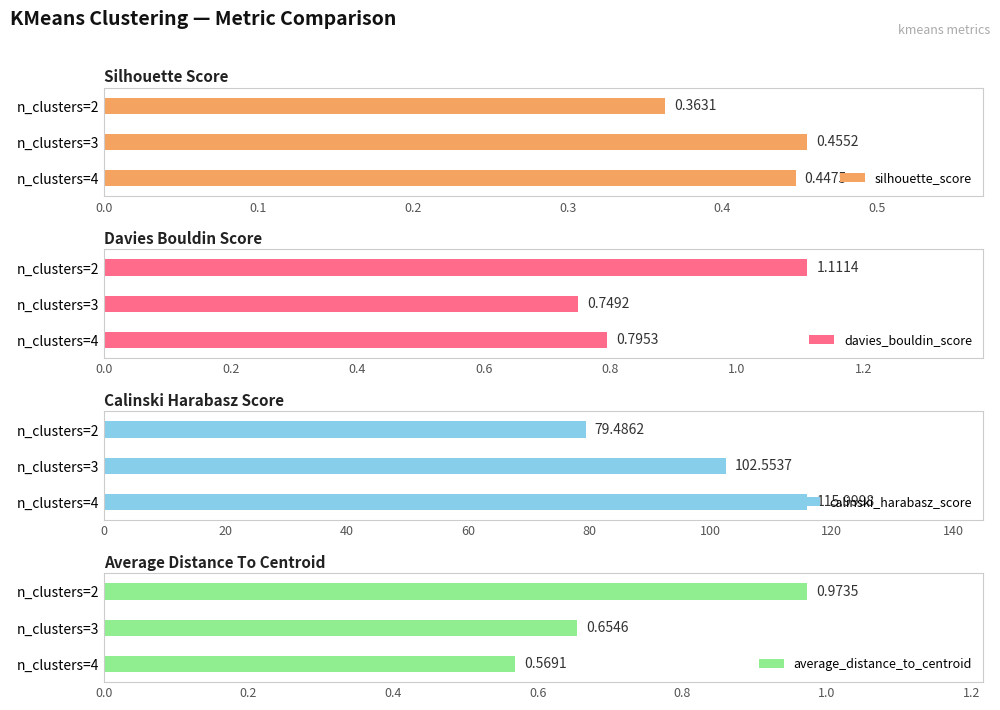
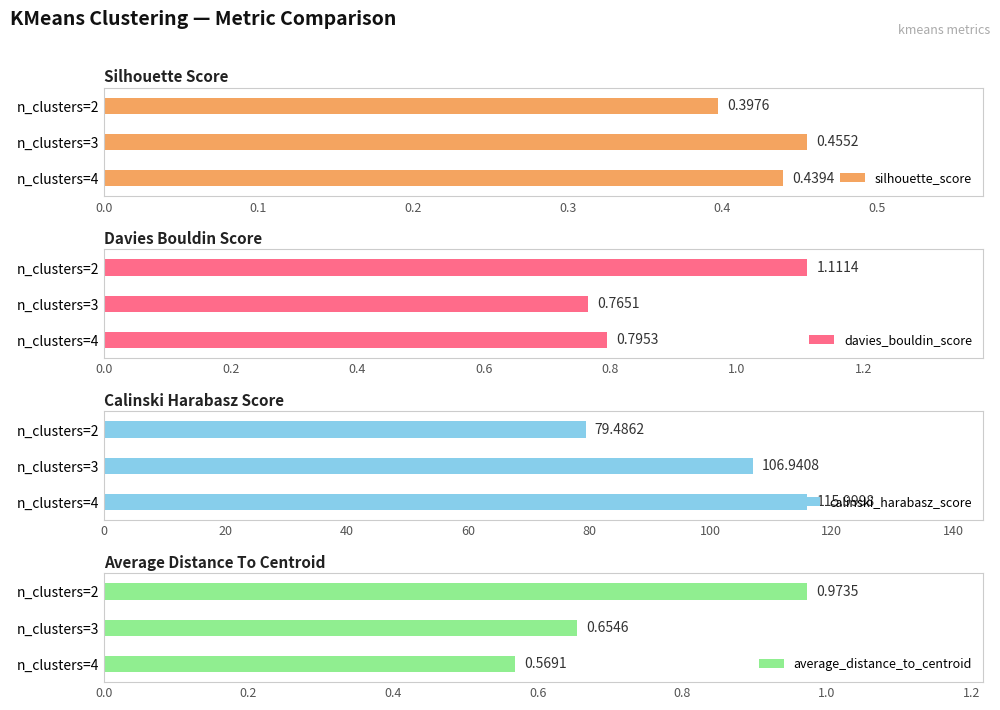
Silhouette Score, n_clusters=2: 0.3631 -> 0.3976
Silhouette Score, n_clusters=4: 0.4475 -> 0.4394
Davies Bouldin Score, n_clusters=3: 0.7492 -> 0.7651
Calinski Harabasz Score, n_clusters=3: 102.5537 -> 106.9408
